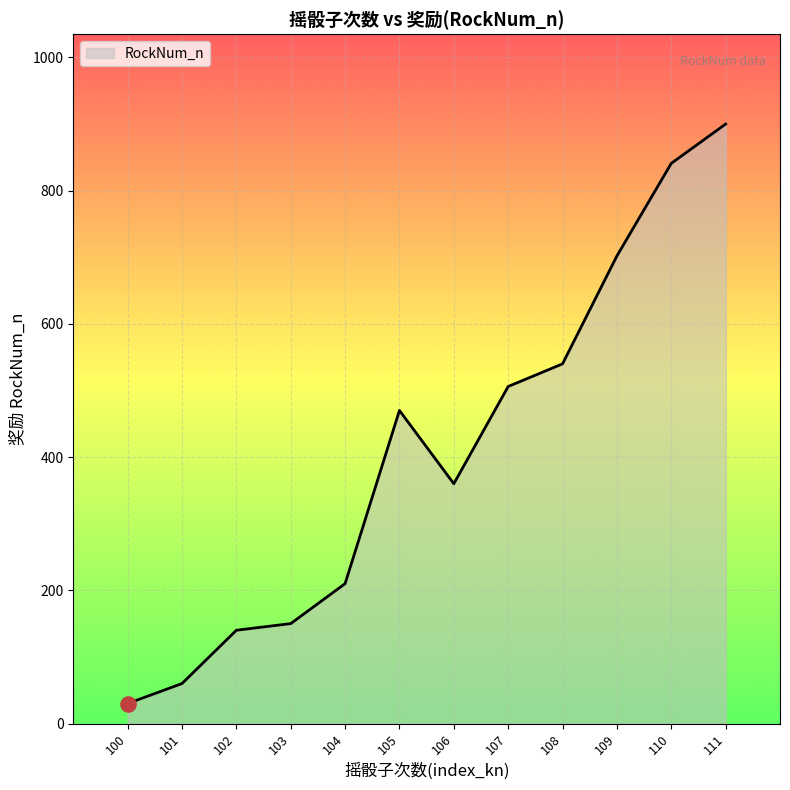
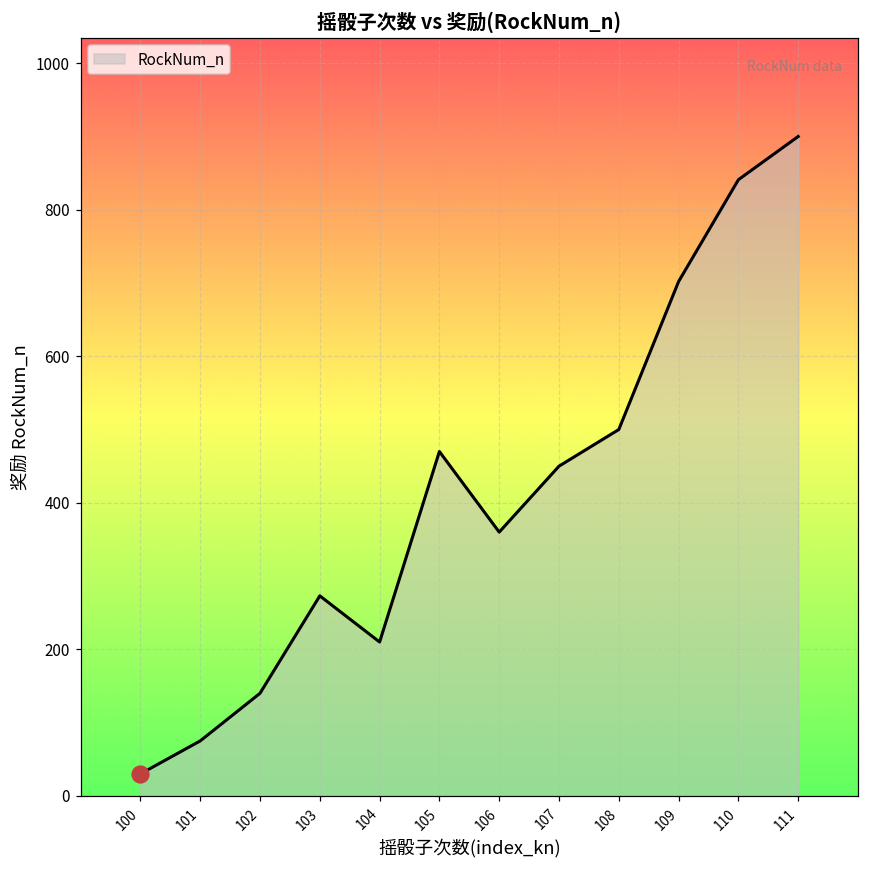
RockNum_n, 101: 60 -> 80
RockNum_n, 103: 150 -> 270
RockNum_n, 107: 510 -> 450
RockNum_n, 108: 540 -> 500
